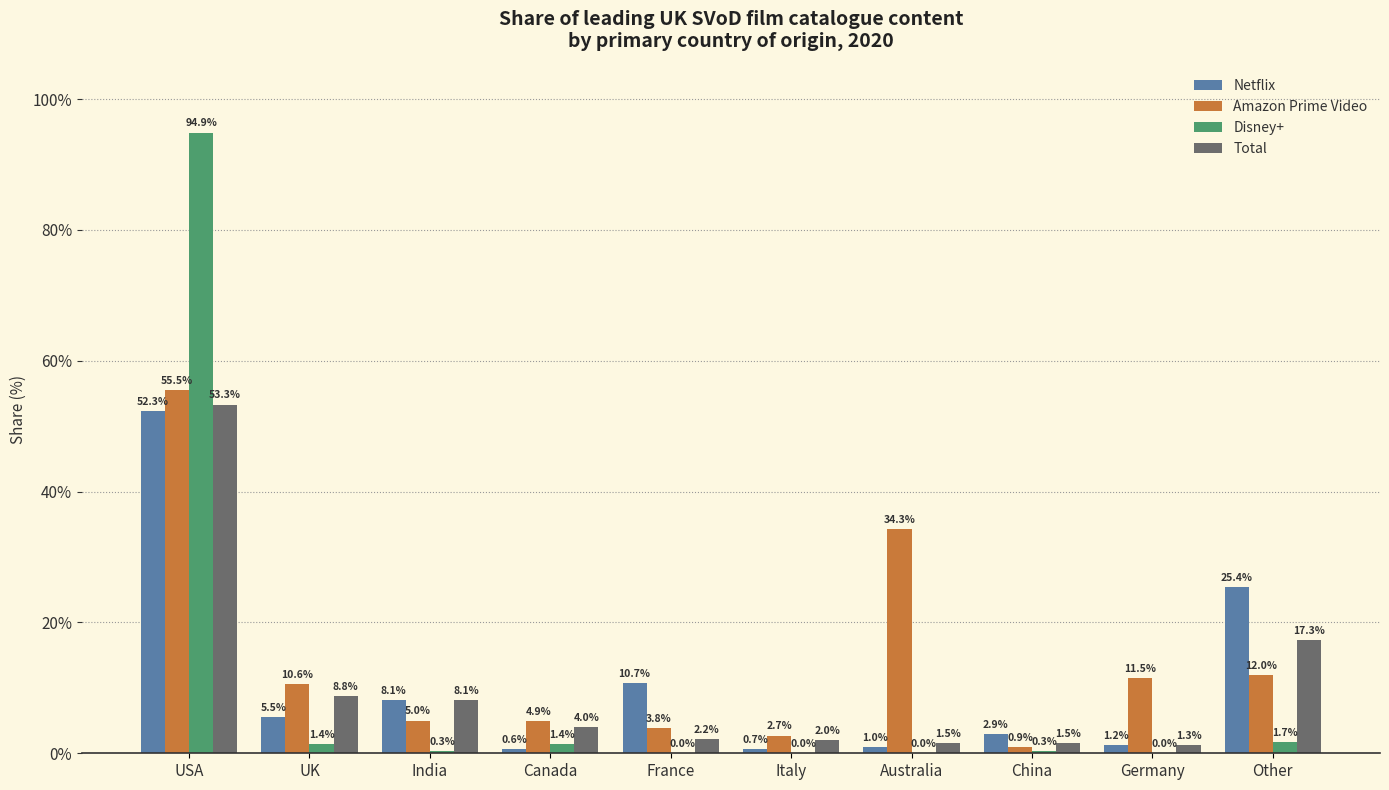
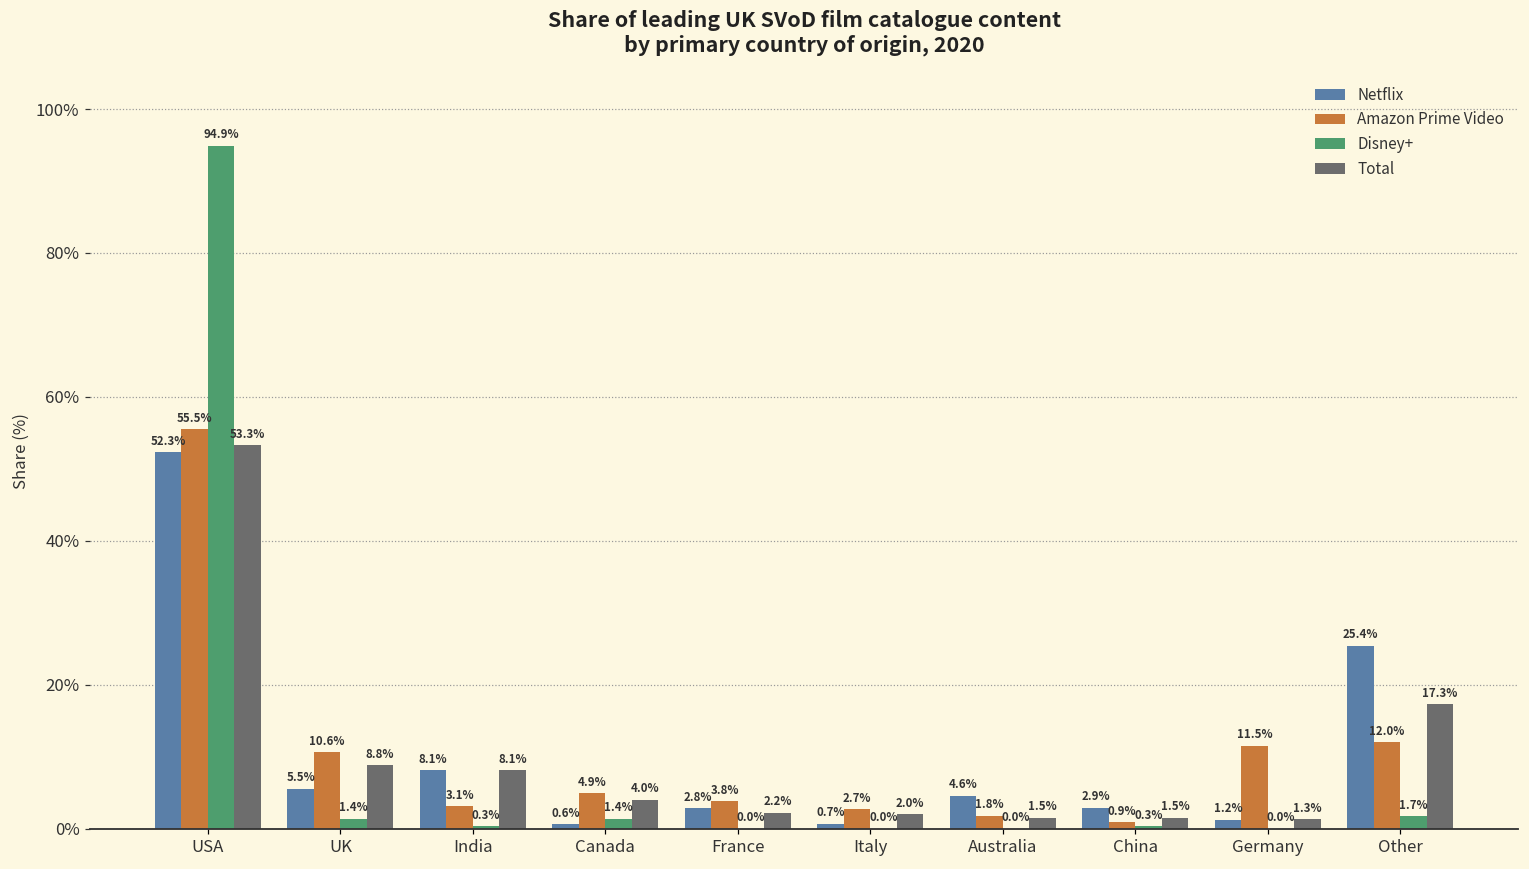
Amazon Prime Video, India: 5.0% -> 3.1%
Netflix, France: 10.7% -> 2.8%
Netflix, Australia: 1.0% -> 4.6%
Amazon Prime Video, Australia: 34.3% -> 1.8%
